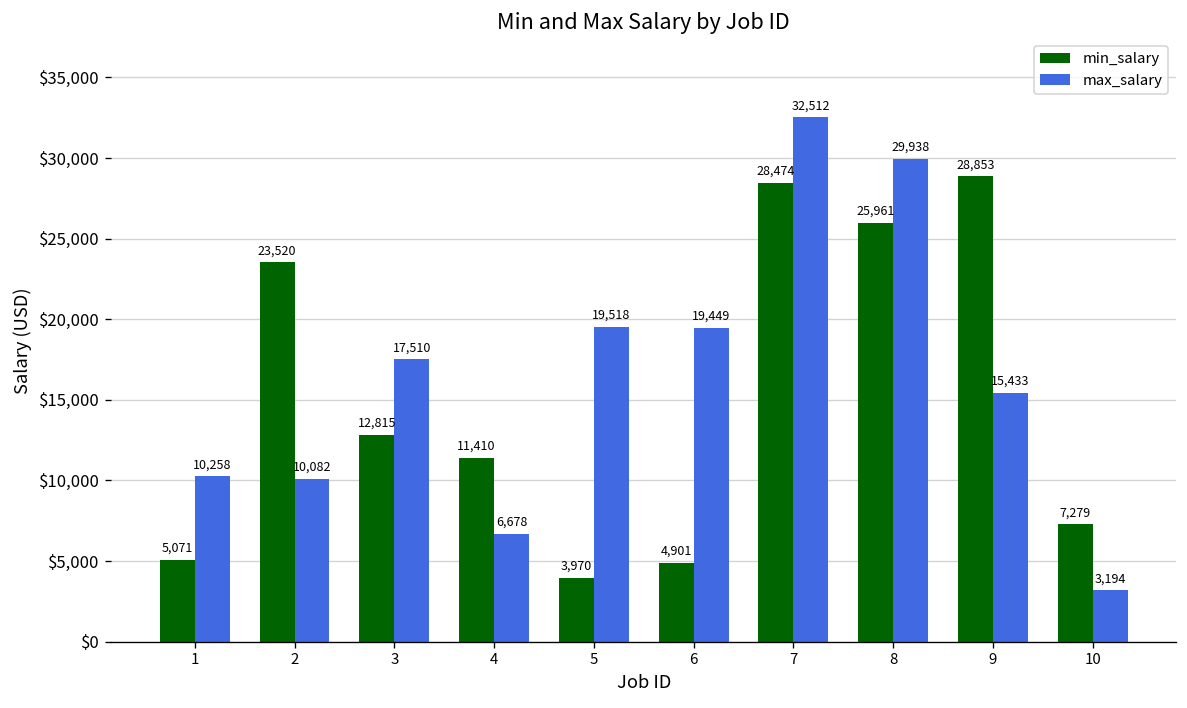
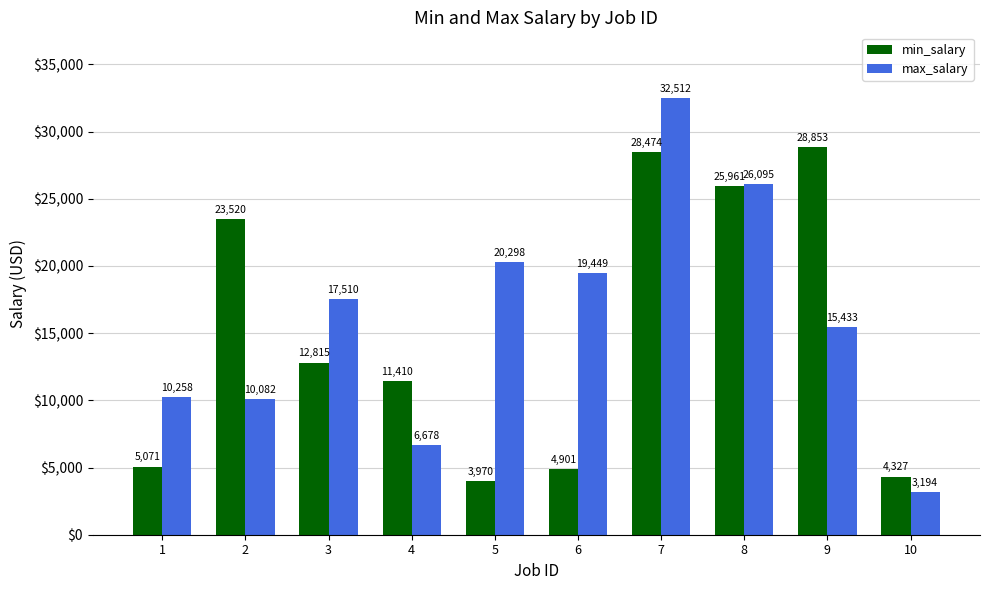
max_salary, 5: 19,518 -> 20,298
max_salary, 8: 29,938 -> 26,095
min_salary, 10: 7,279 -> 4,327
